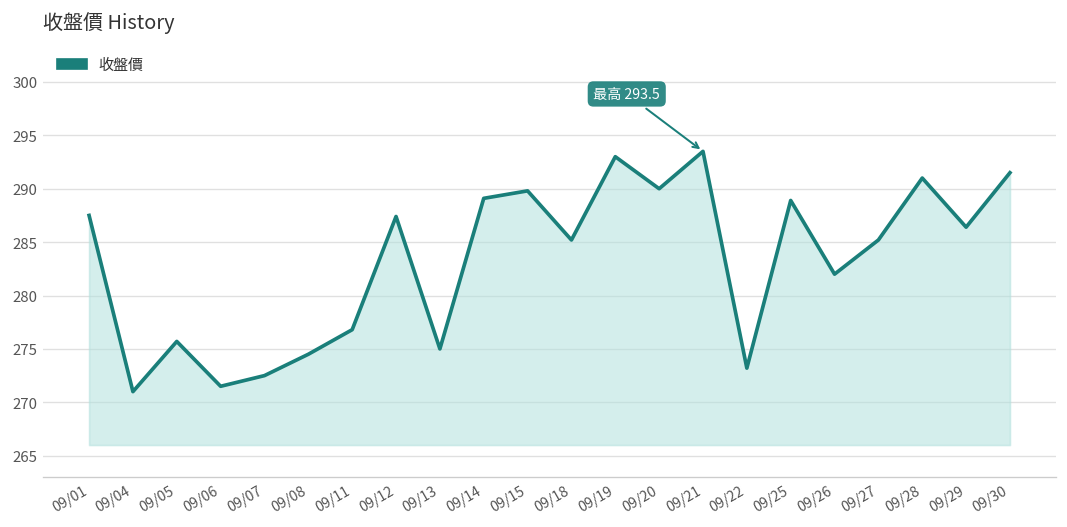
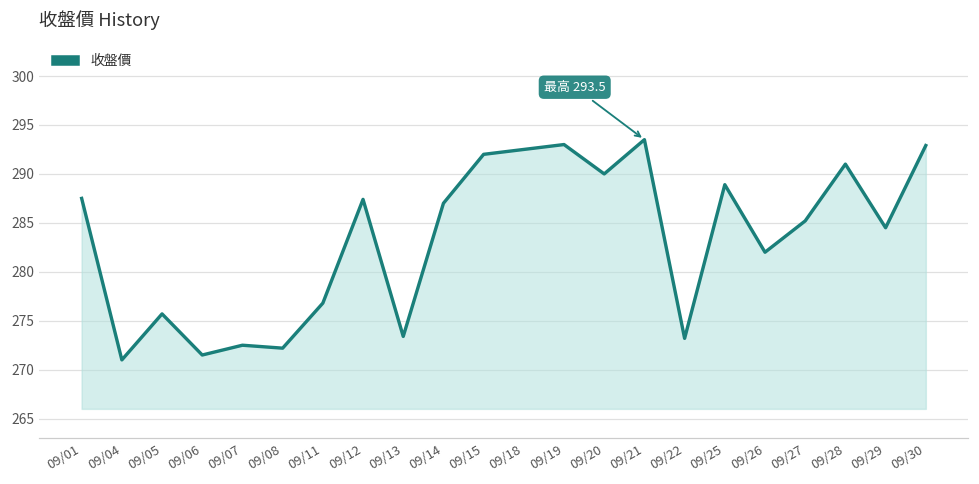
09/08: 275 -> 272
09/13: 275 -> 273
09/14: 289 -> 287
09/15: 290 -> 292
09/18: 285 -> 293
09/29: 286 -> 285
09/30: 292 -> 293
